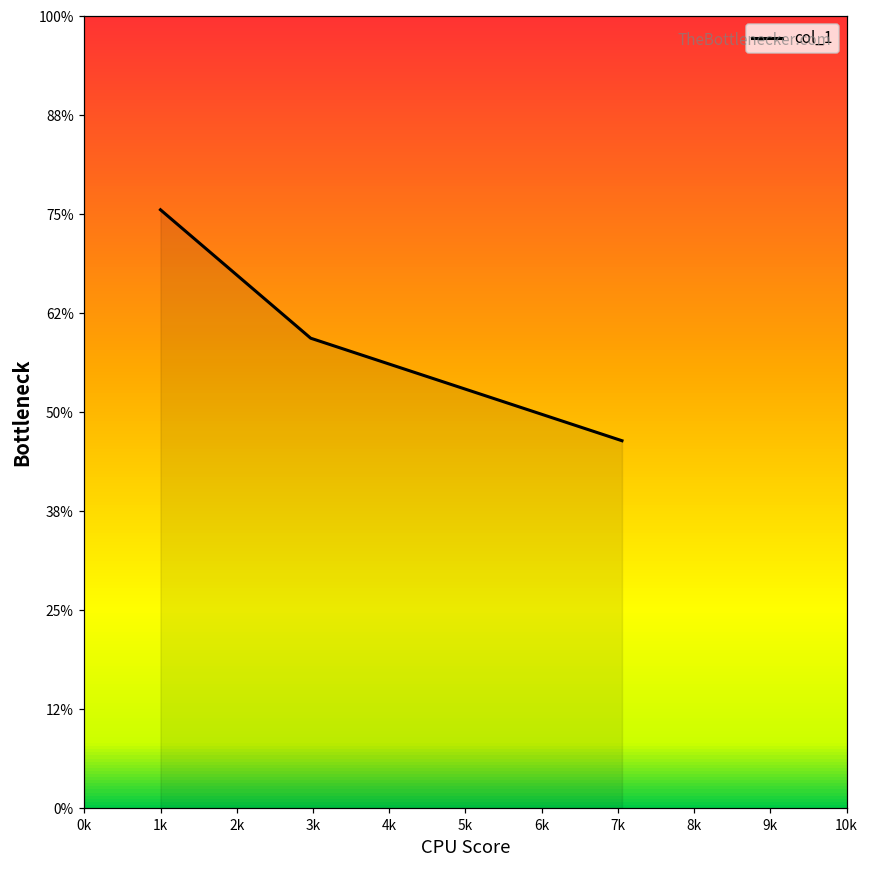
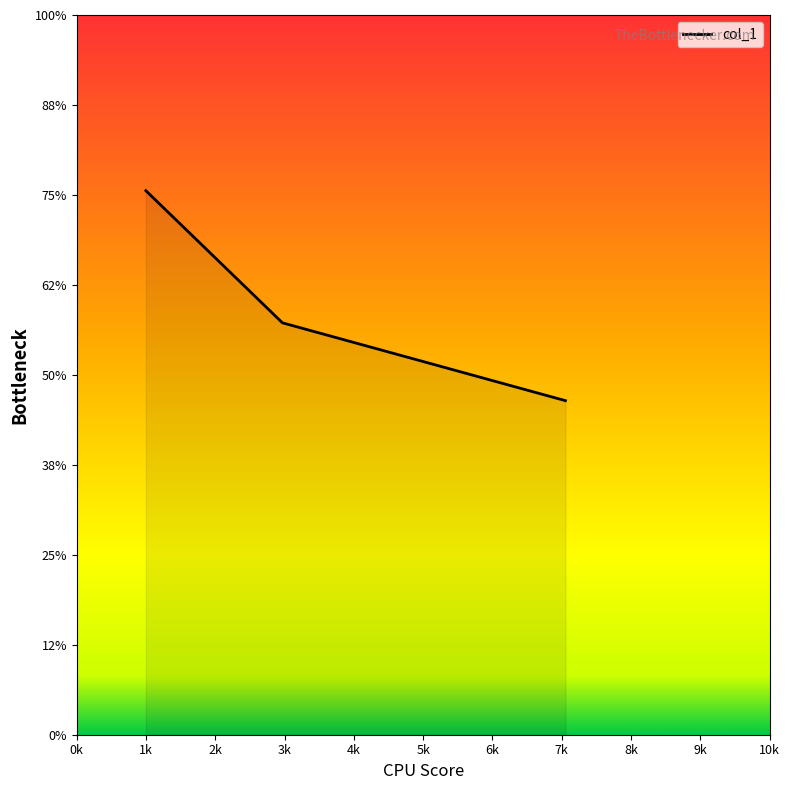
3k: 59% -> 57%
